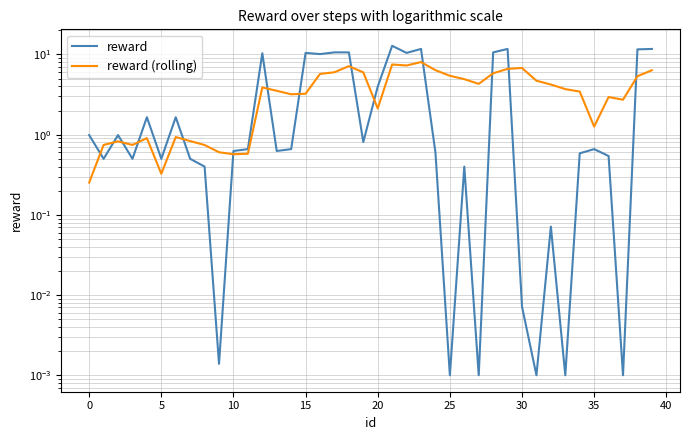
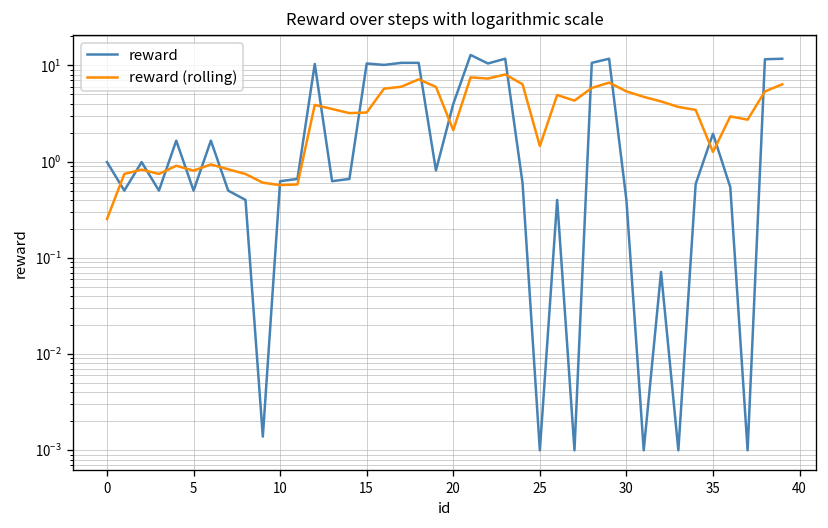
reward (rolling), 5: 0.33 -> 0.8
reward (rolling), 25: 5 -> 1.5
reward, 30: 0.007 -> 0.4
reward (rolling), 30: 7 -> 5
reward, 35: 0.7 -> 1.9
